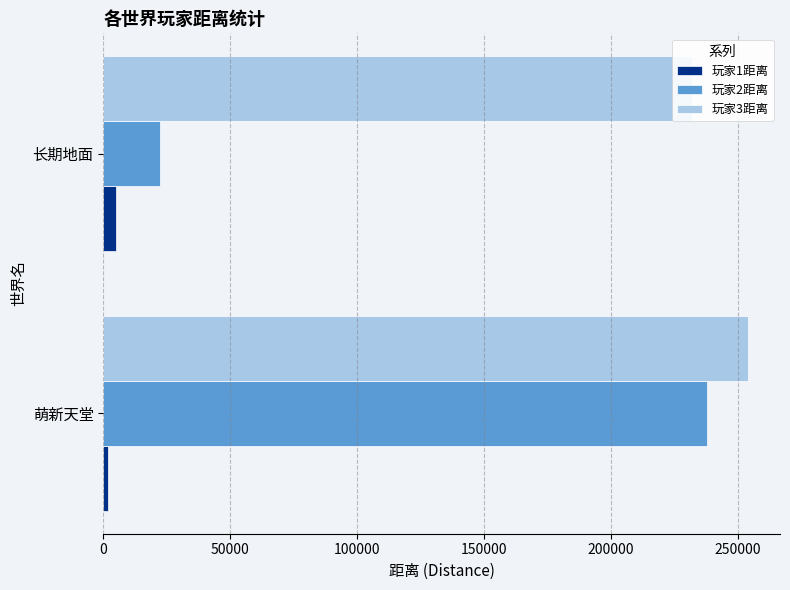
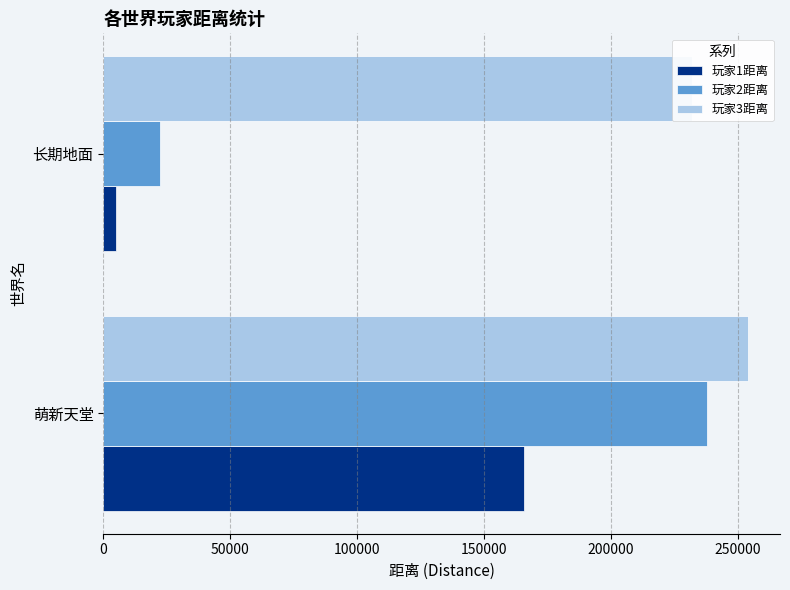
玩家1距离, 萌新天堂: 2000 -> 166000
